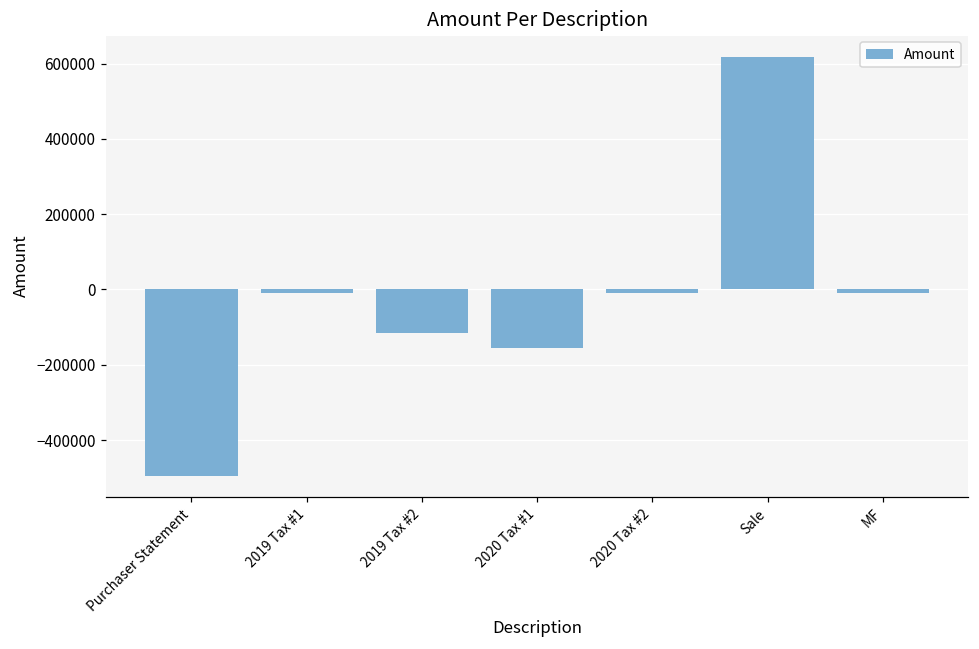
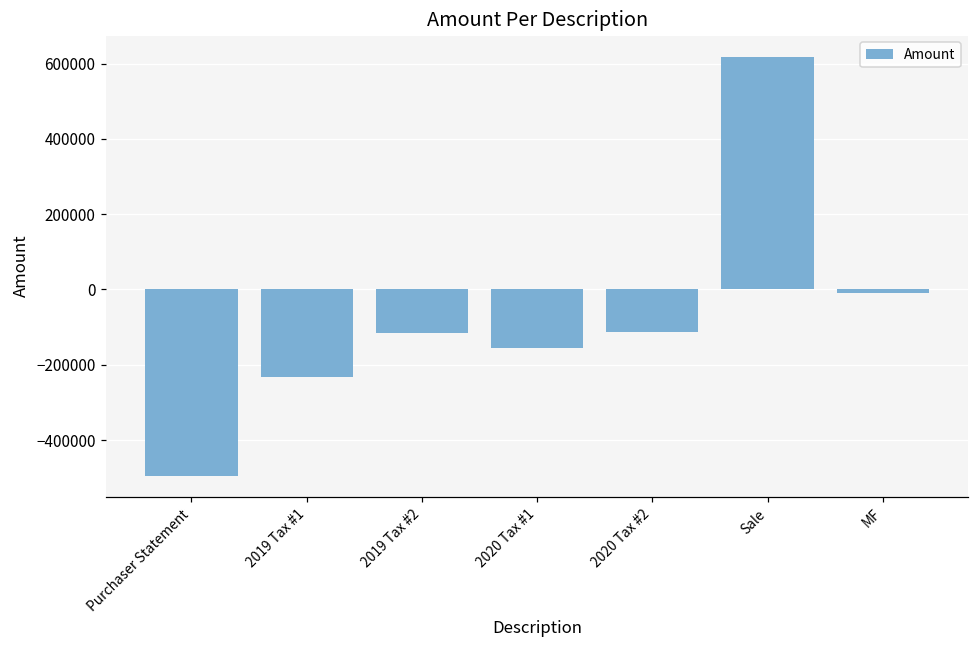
2019 Tax #1: -10000 -> -230000
2020 Tax #2: -10000 -> -110000
